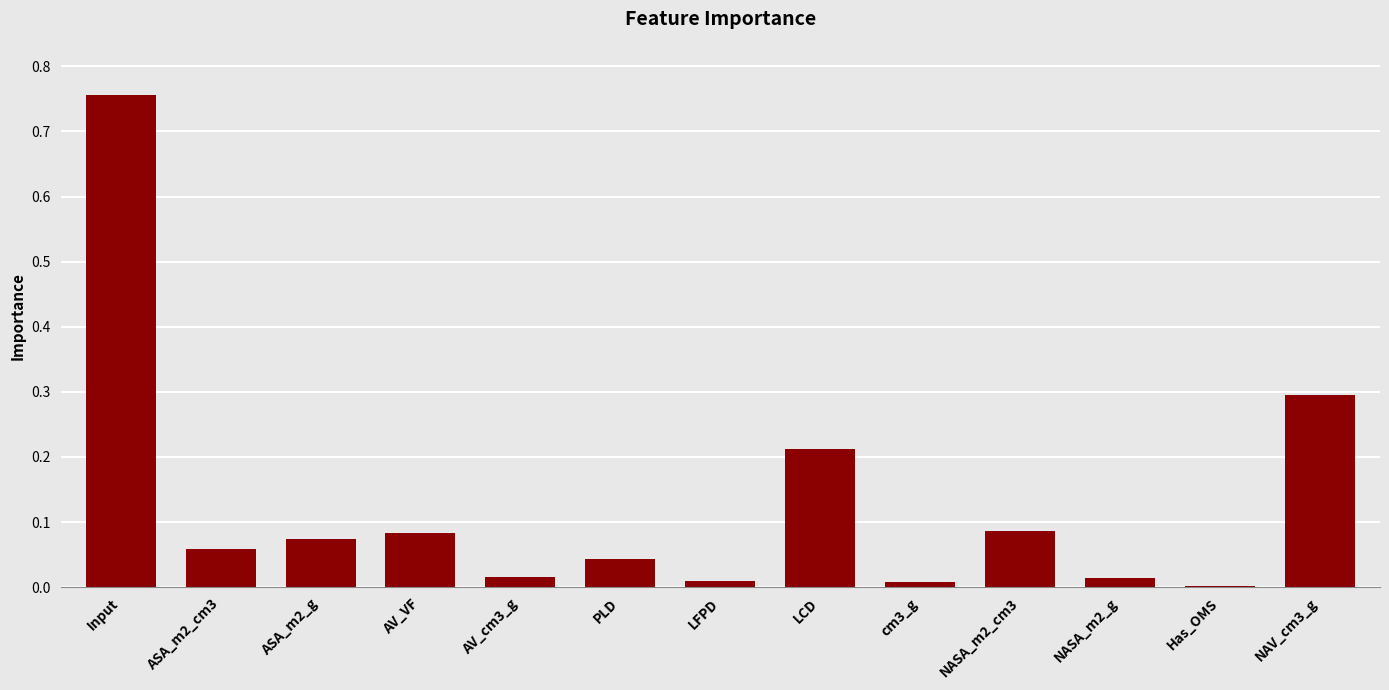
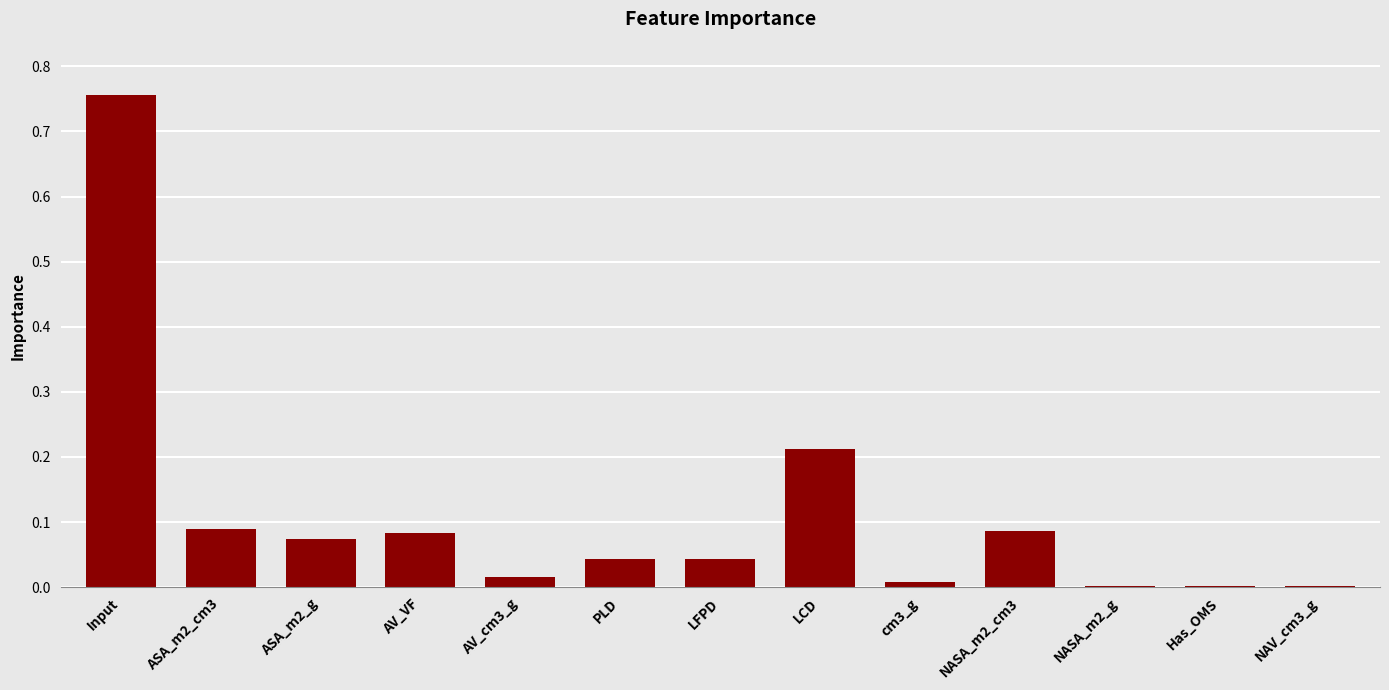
ASA_m2_cm3: 0.06 -> 0.09
LFPD: 0.01 -> 0.04
NASA_m2_g: 0.01 -> 0.00
NAV_cm3_g: 0.30 -> 0.00
